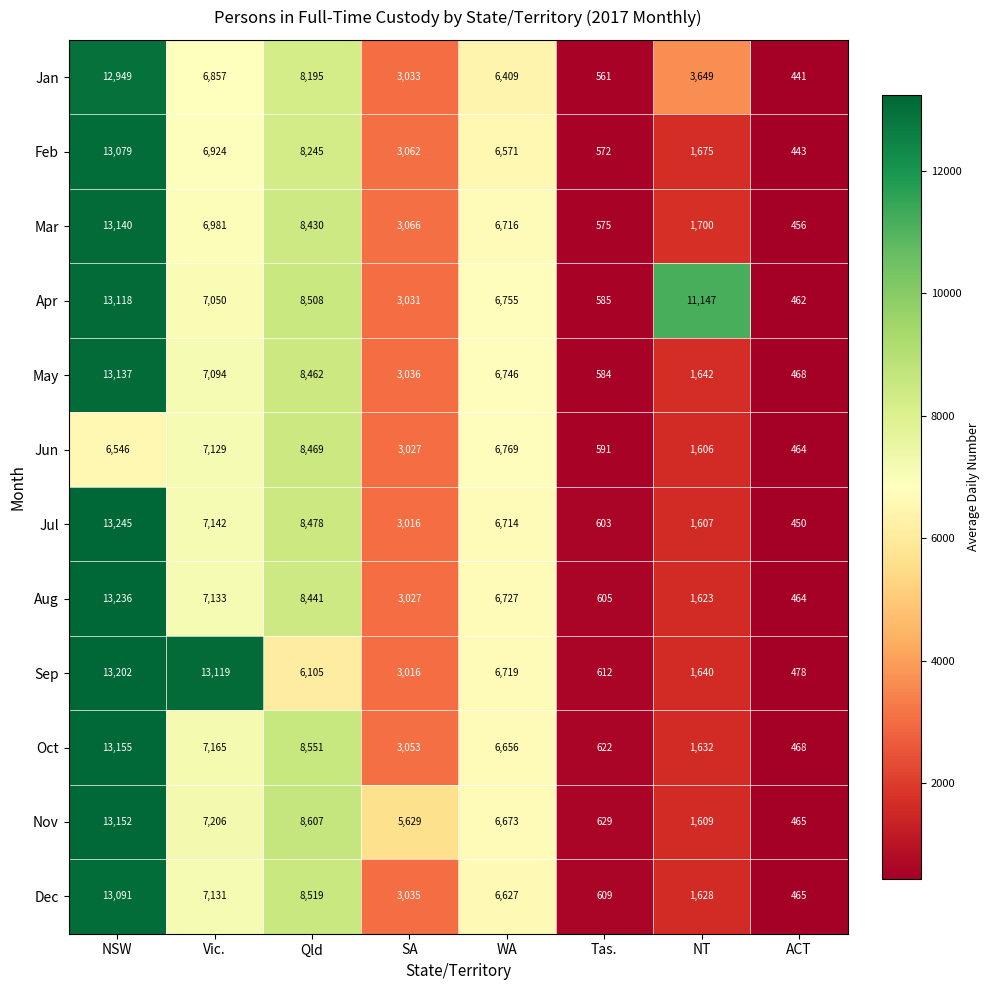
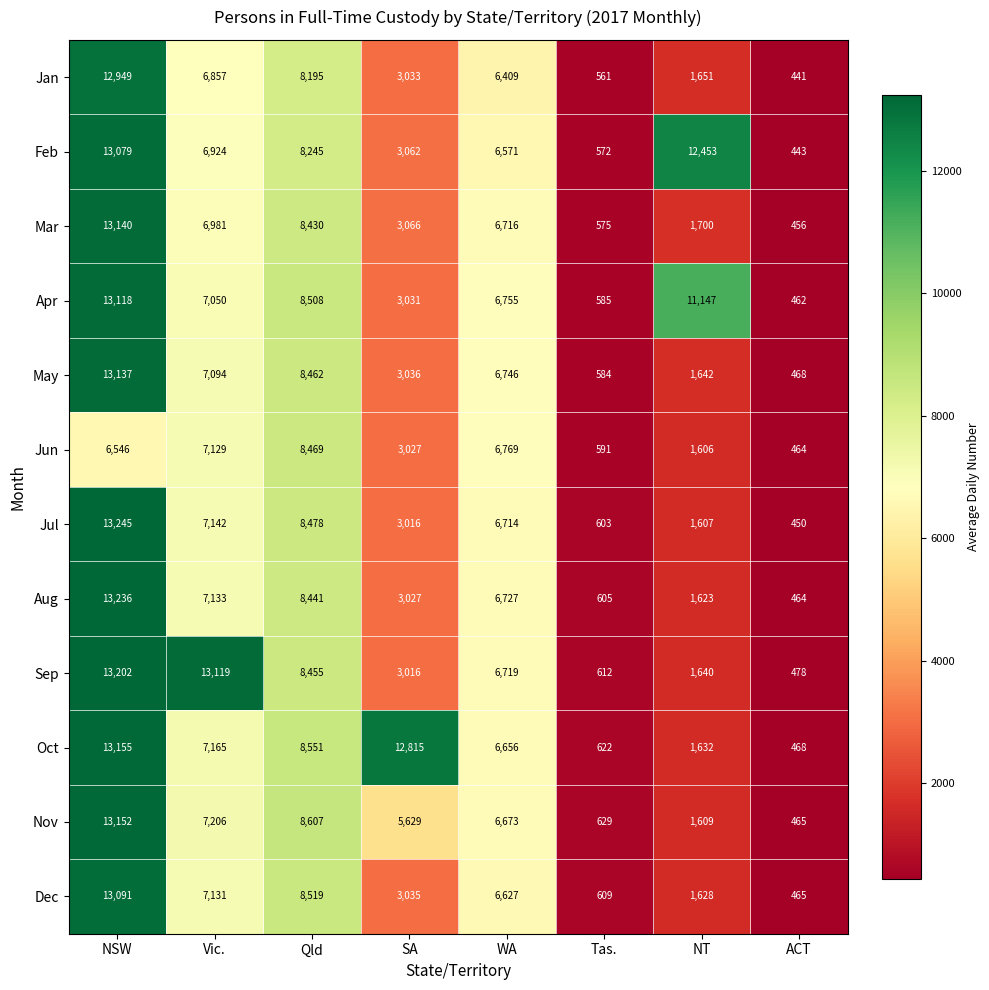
Jan, NT: 3,649 -> 1,651
Feb, NT: 1,675 -> 12,453
Sep, Qld: 6,105 -> 8,455
Oct, SA: 3,053 -> 12,815
